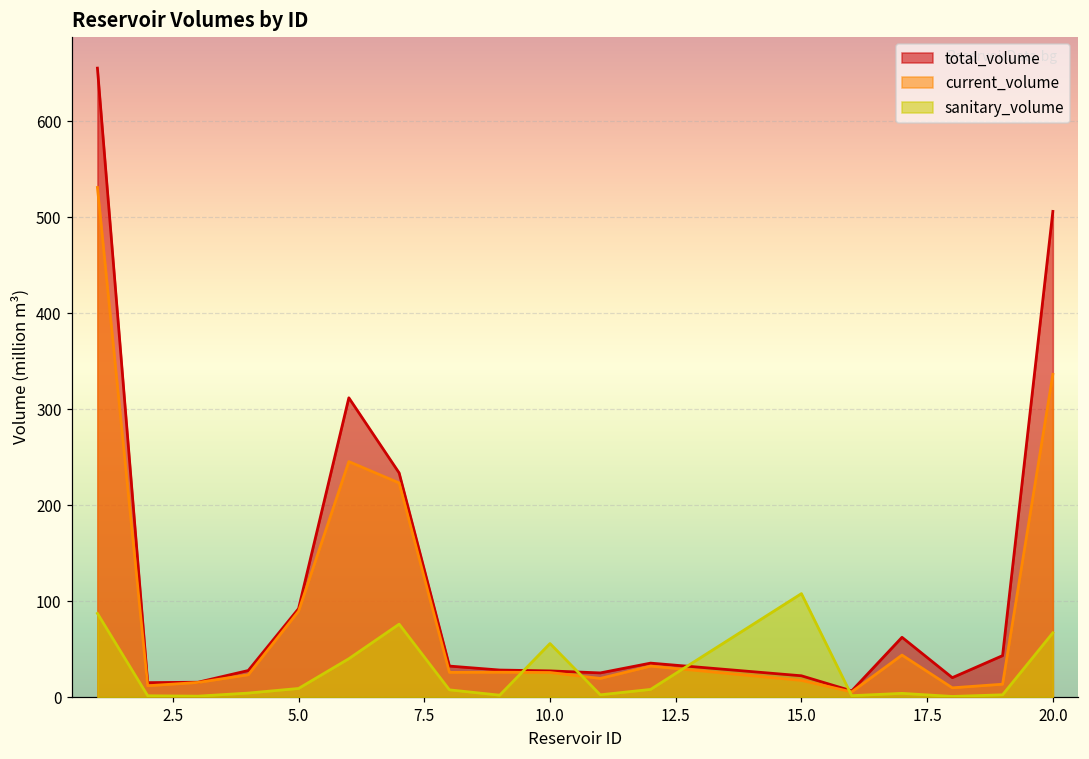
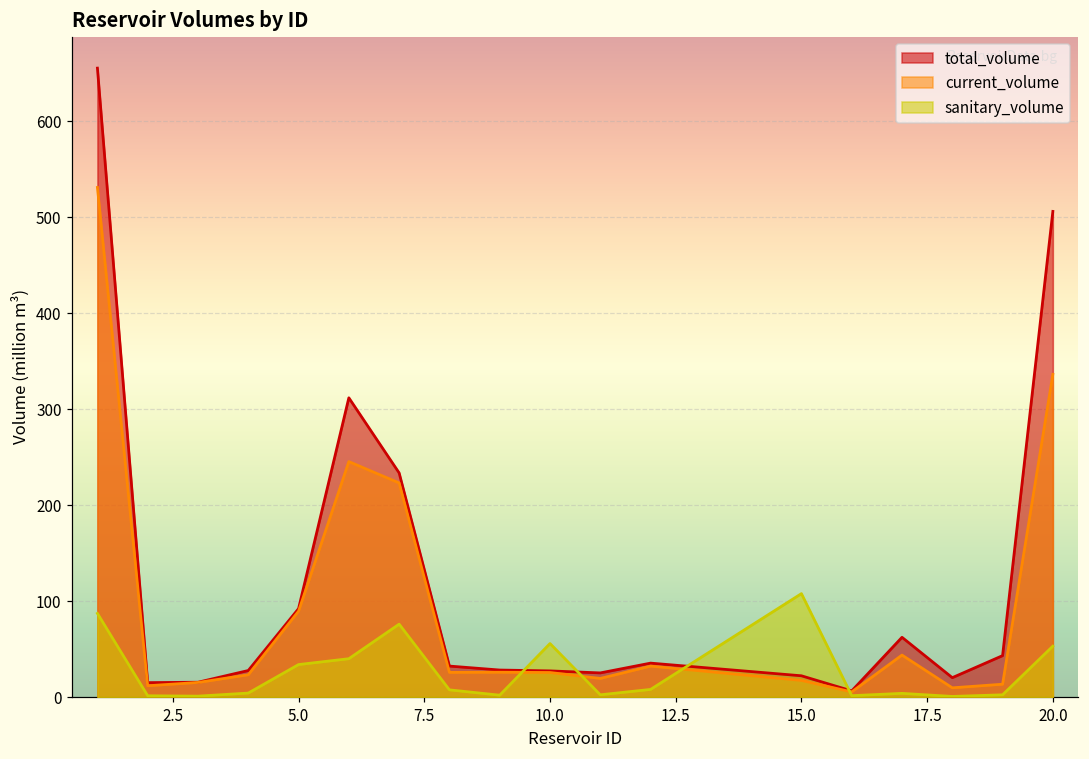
sanitary_volume, 5.0: 10 -> 30
sanitary_volume, 20.0: 70 -> 50
